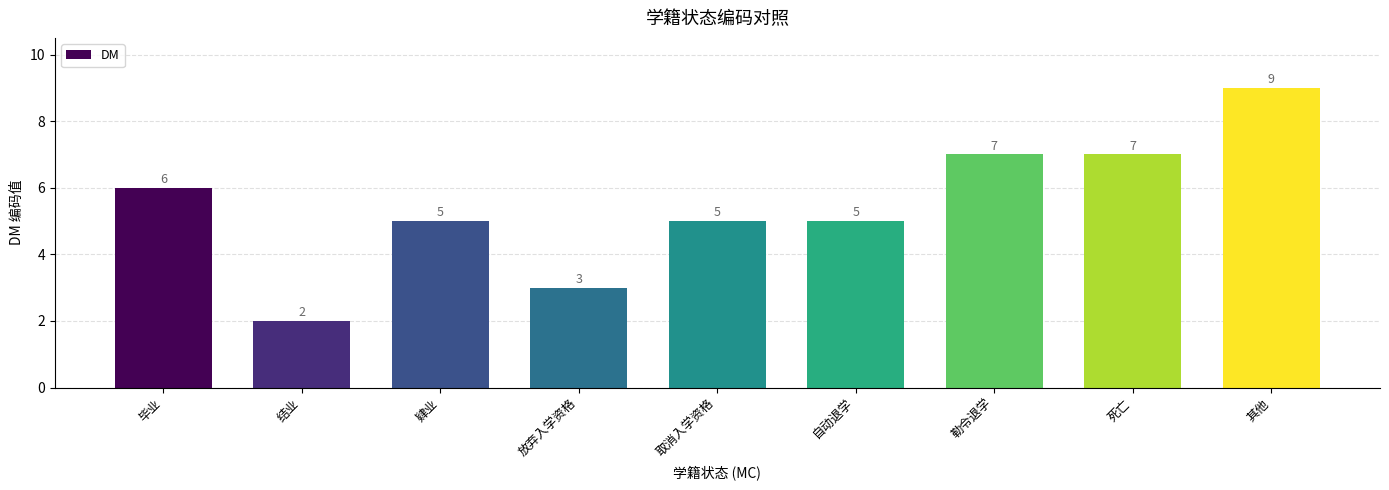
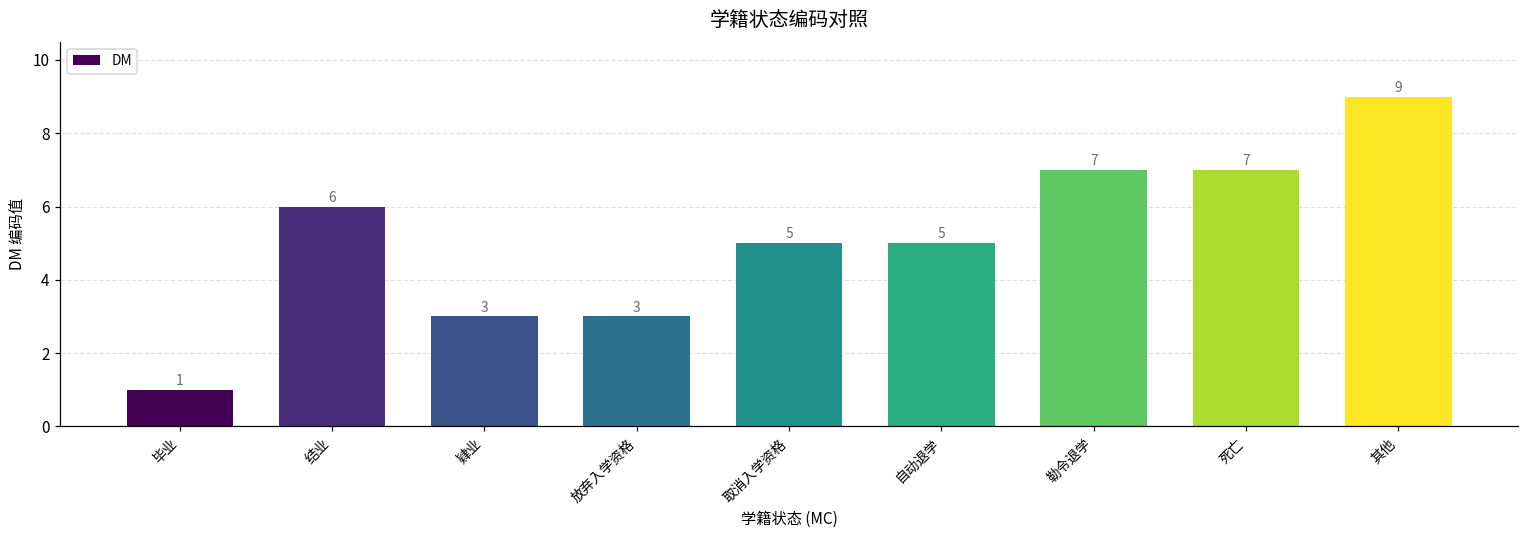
毕业: 6 -> 1
结业: 2 -> 6
肄业: 5 -> 3
